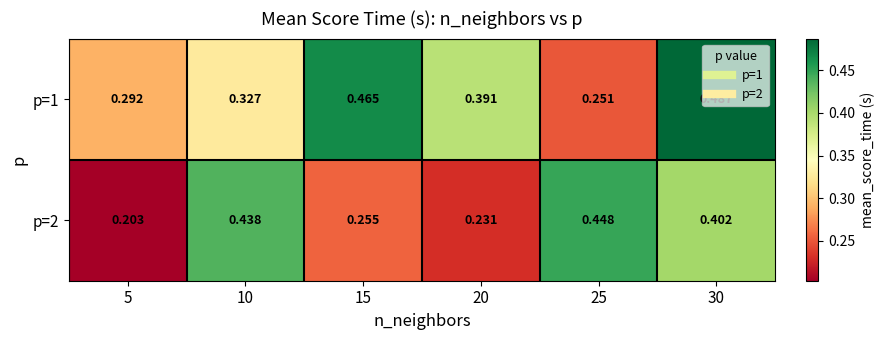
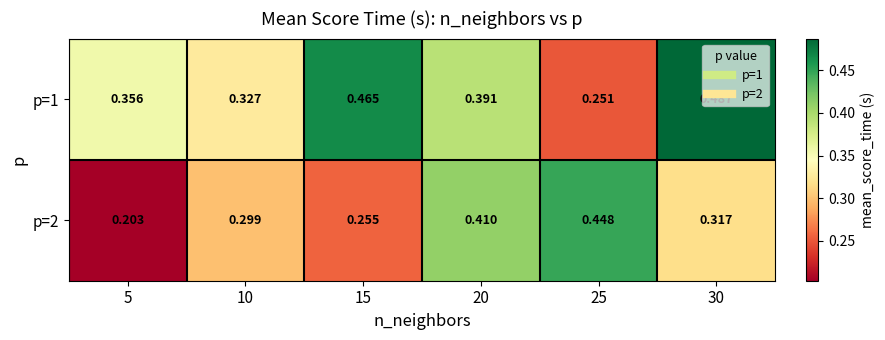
p=1, 5: 0.292 -> 0.356
p=2, 10: 0.438 -> 0.299
p=2, 20: 0.231 -> 0.410
p=2, 30: 0.402 -> 0.317
